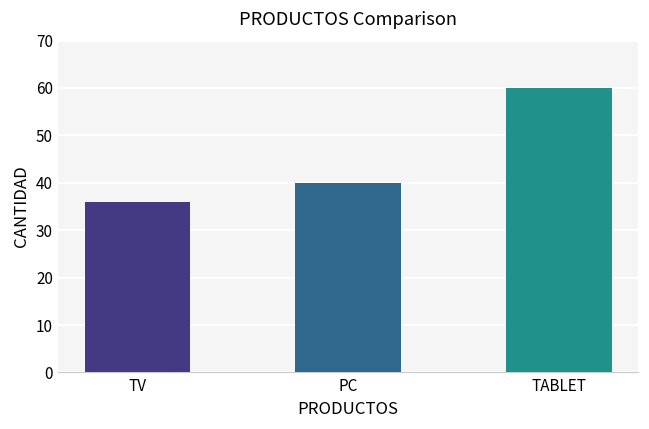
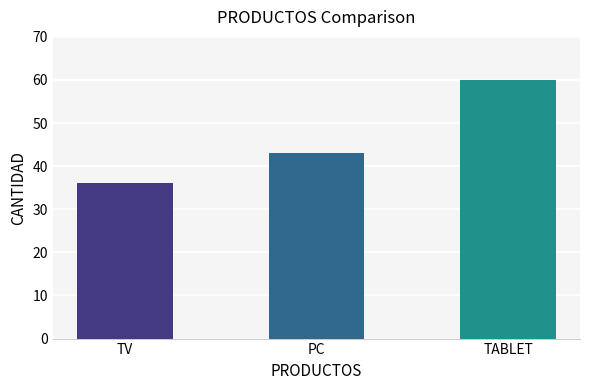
PC: 40 -> 43
